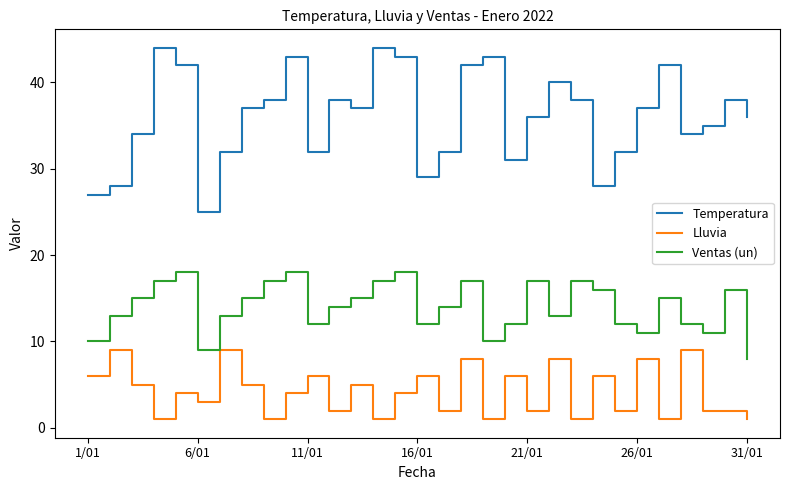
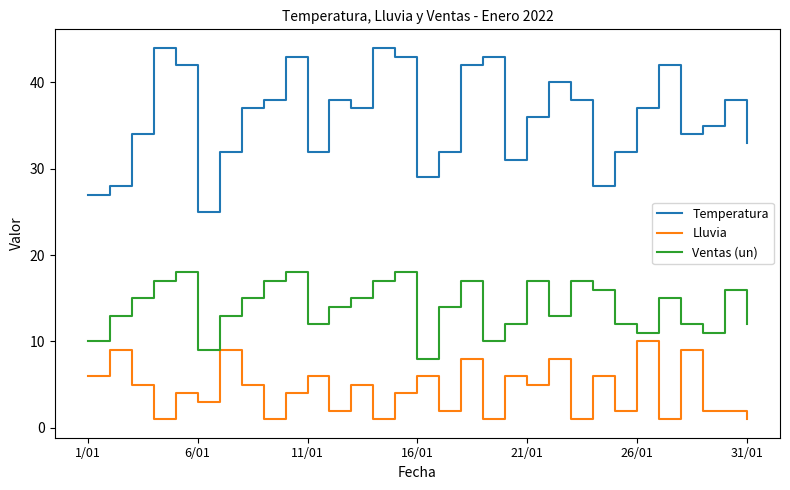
Ventas (un), 16/01: 12 -> 8
Lluvia, 21/01: 2 -> 5
Lluvia, 26/01: 8 -> 10
Temperatura, 31/01: 36 -> 33
Ventas (un), 31/01: 8 -> 12
